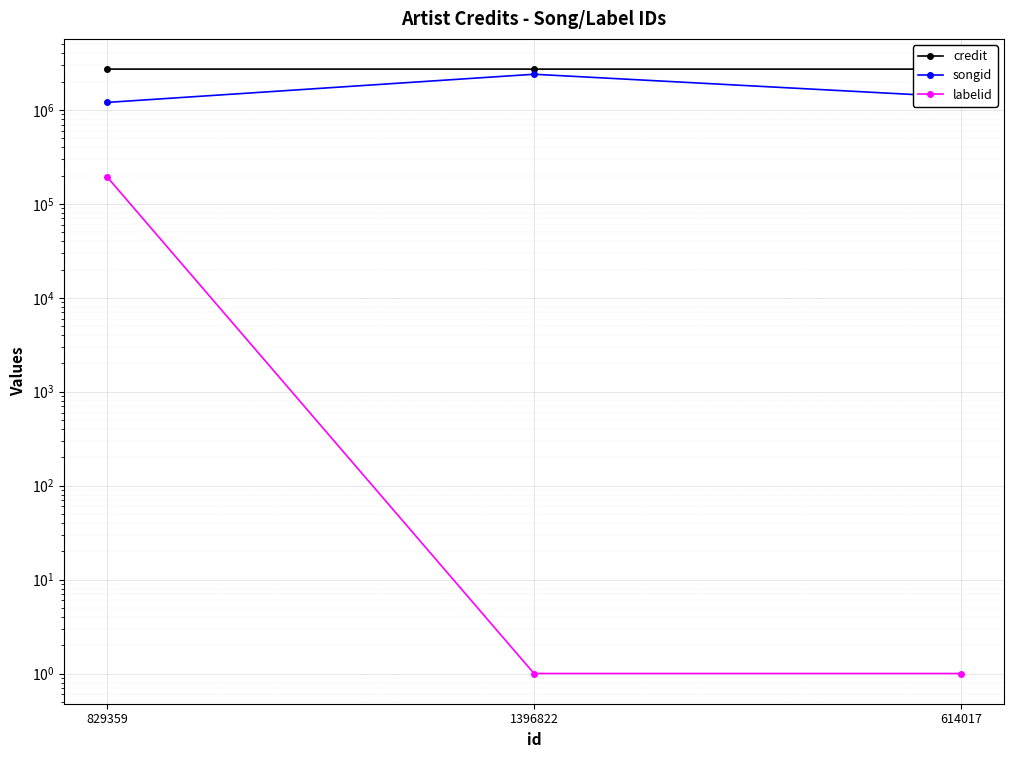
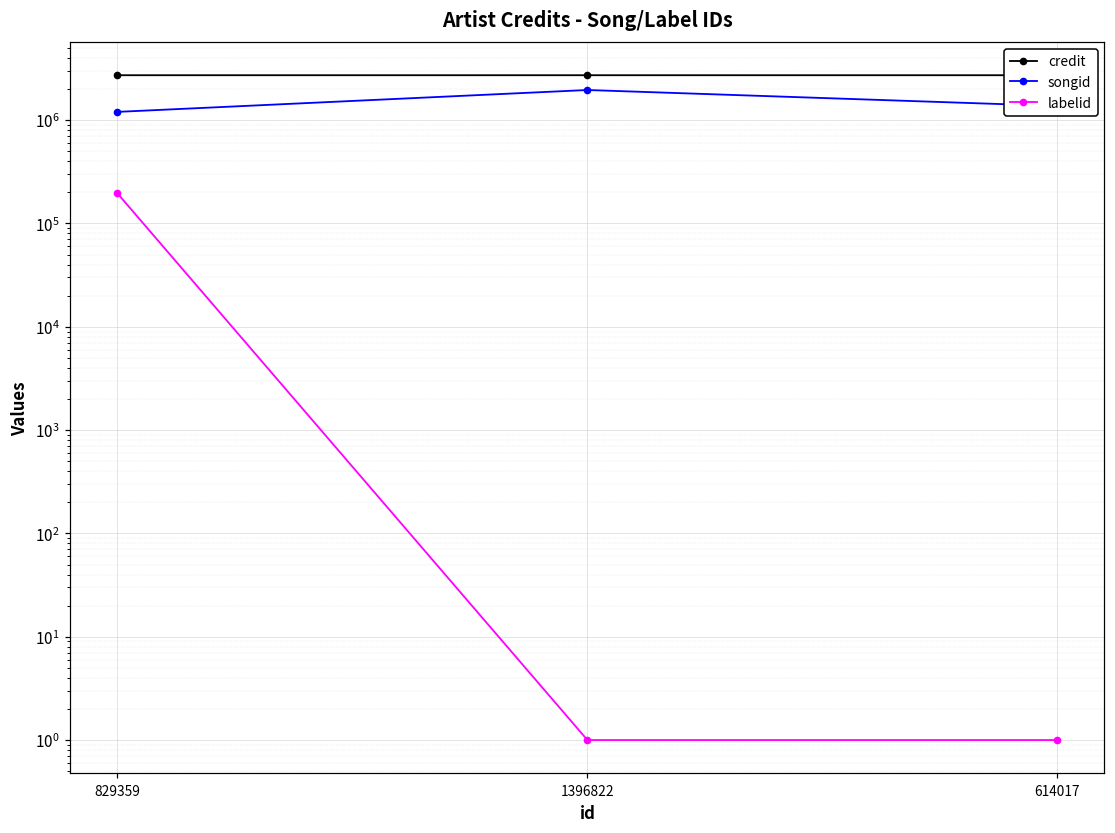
songid, 1396822: 2400000 -> 2000000
